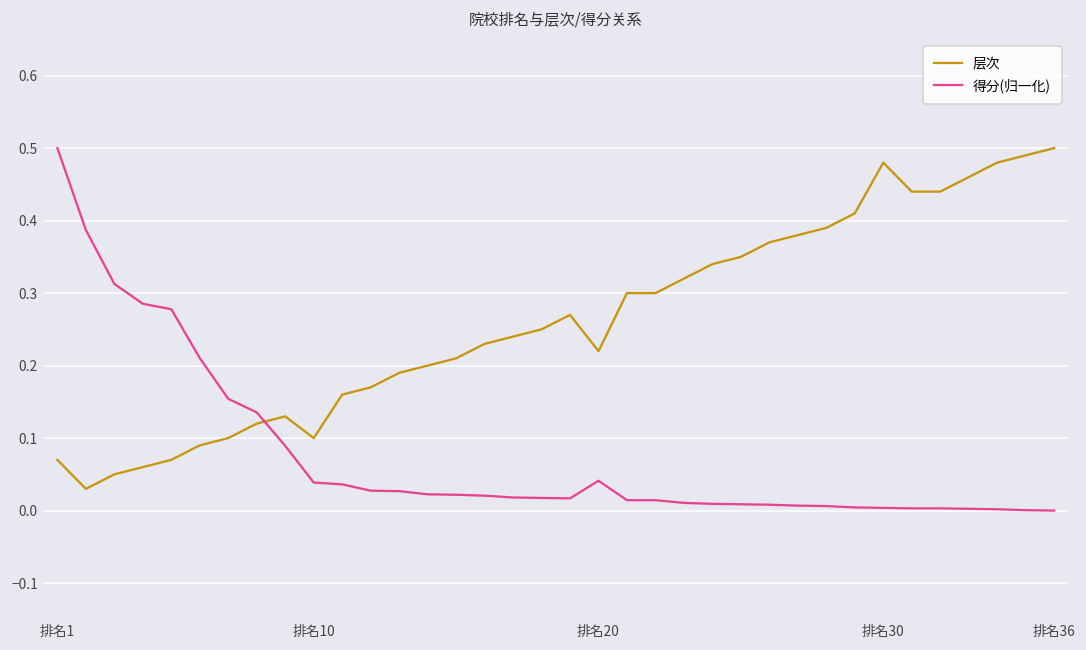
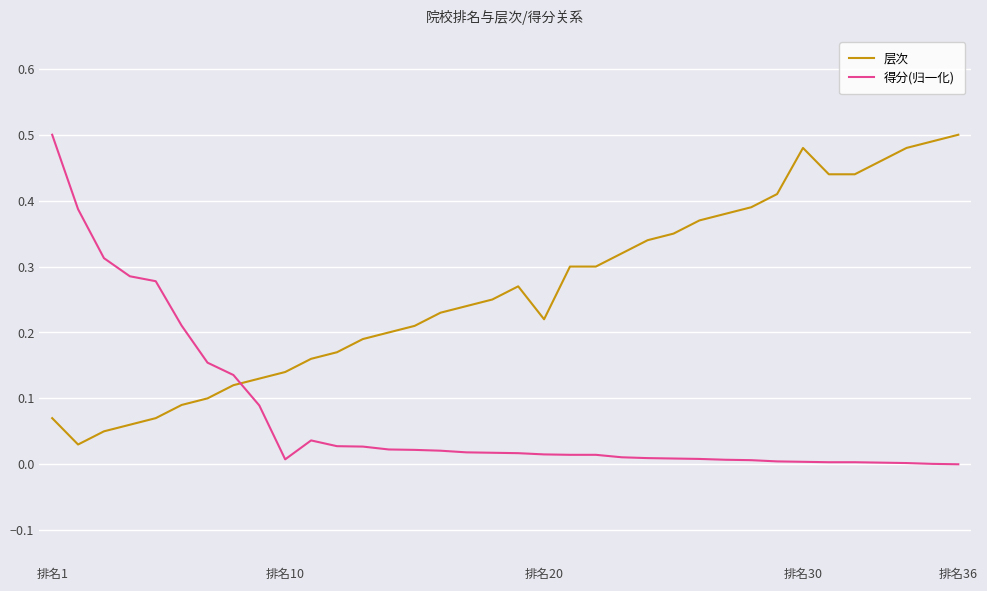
层次, 排名10: 0.10 -> 0.14
得分(归一化), 排名10: 0.04 -> 0.01
得分(归一化), 排名20: 0.04 -> 0.01
